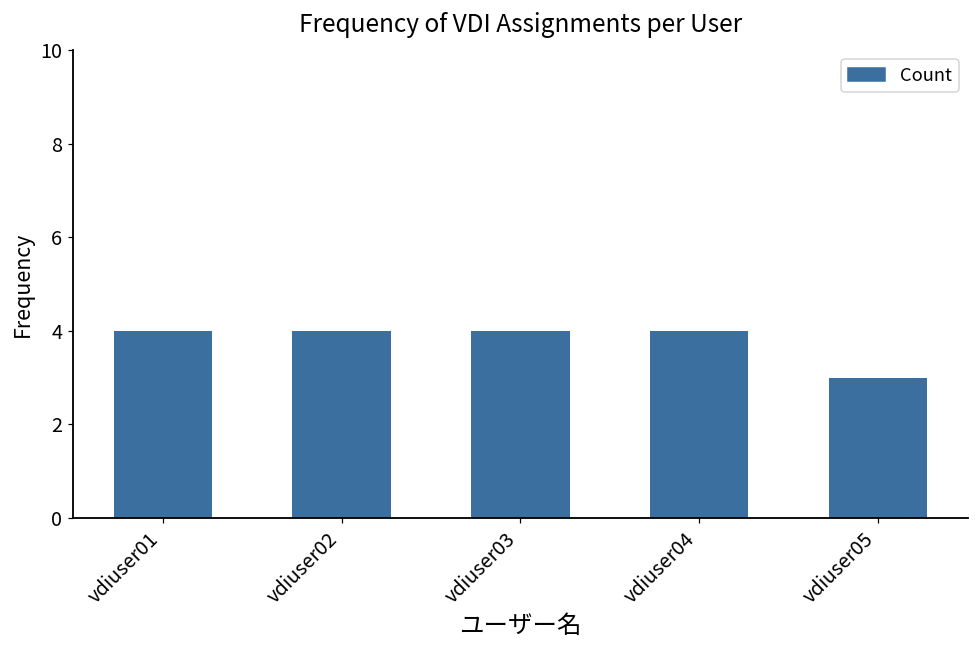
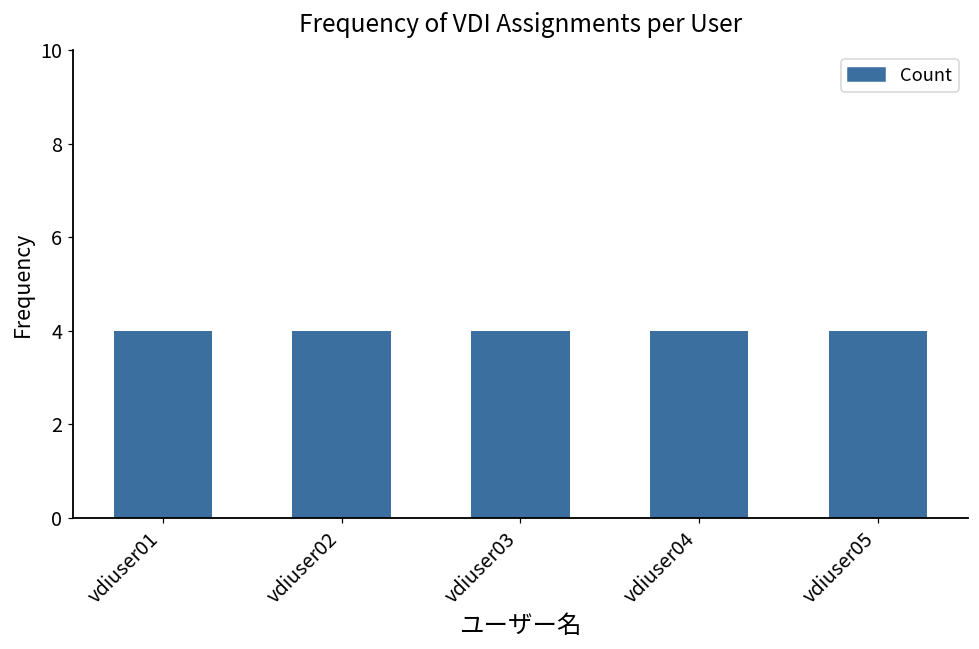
vdiuser05: 3 -> 4
